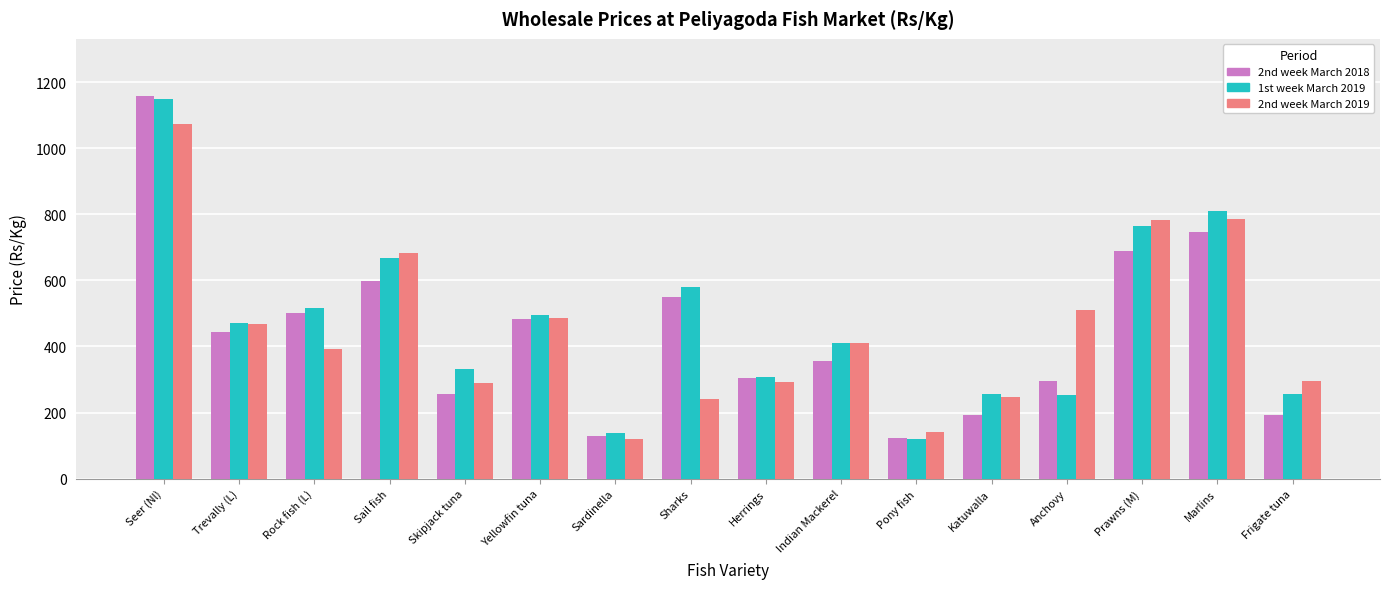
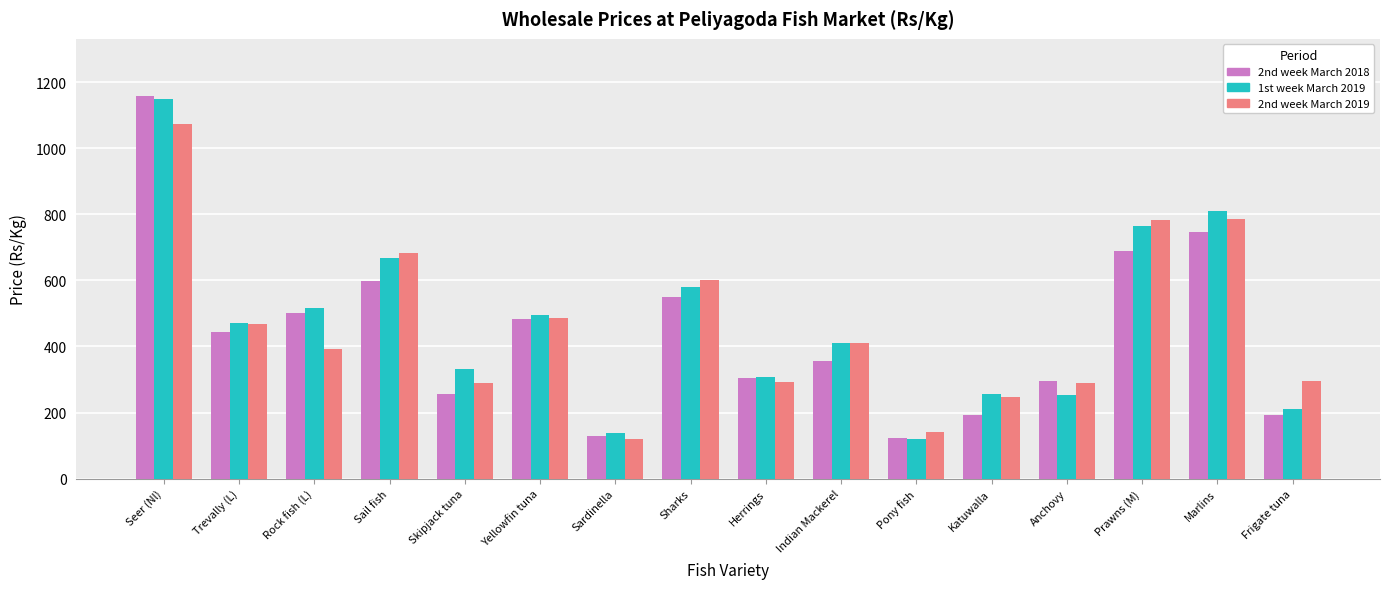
2nd week March 2019, Sharks: 240 -> 600
2nd week March 2019, Anchovy: 510 -> 290
1st week March 2019, Frigate tuna: 260 -> 210
